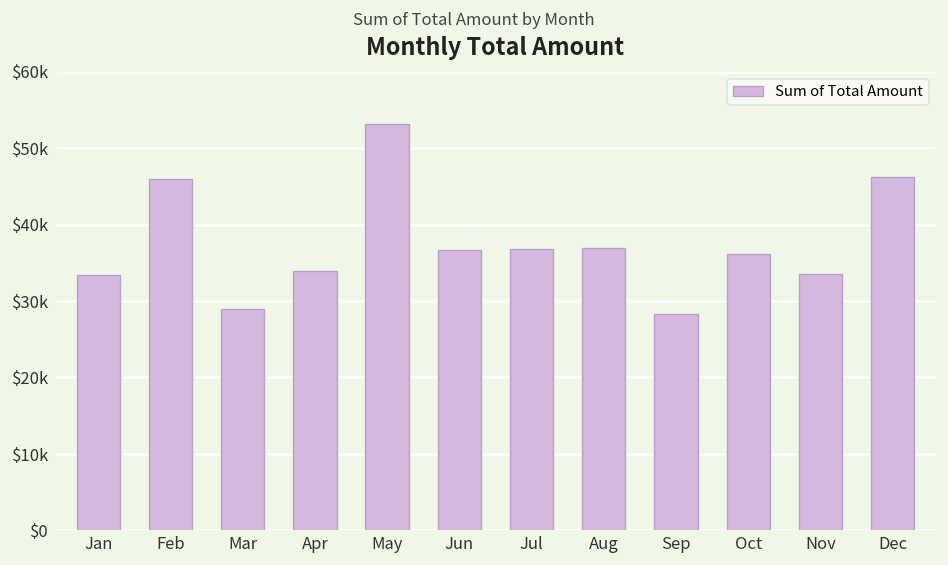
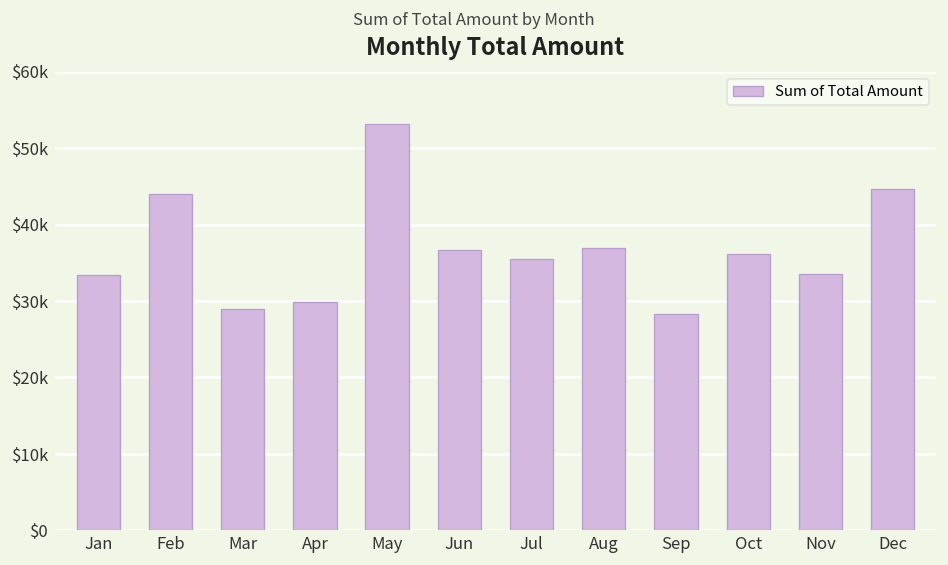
Feb: $46000 -> $44000
Apr: $34000 -> $30000
Jul: $37000 -> $35000
Dec: $46000 -> $45000
